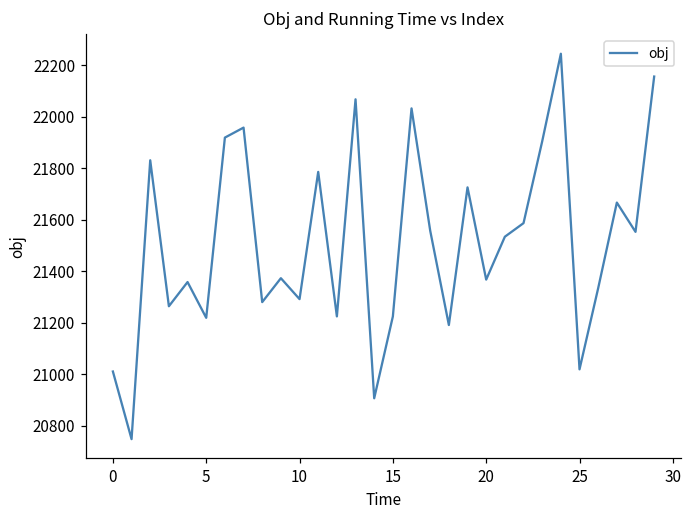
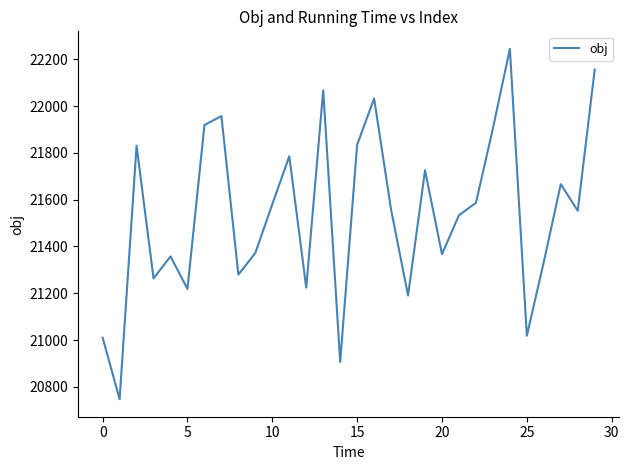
10: 21290 -> 21580
15: 21220 -> 21840
